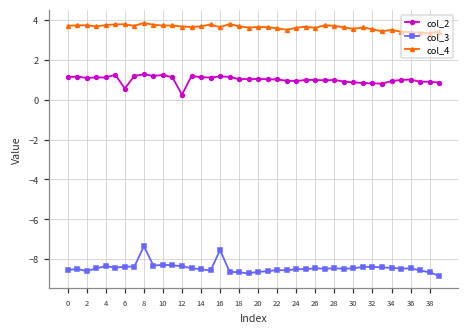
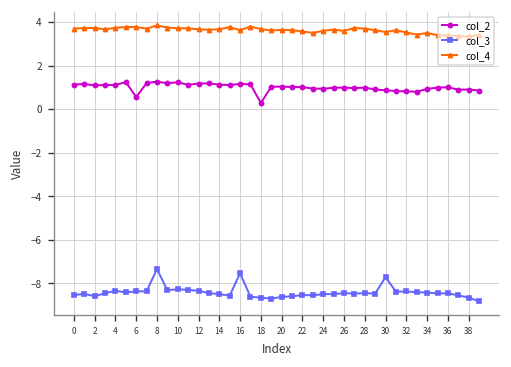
col_2, 12: 0.2 -> 1.2
col_2, 18: 1.0 -> 0.3
col_3, 30: -8.5 -> -7.7
